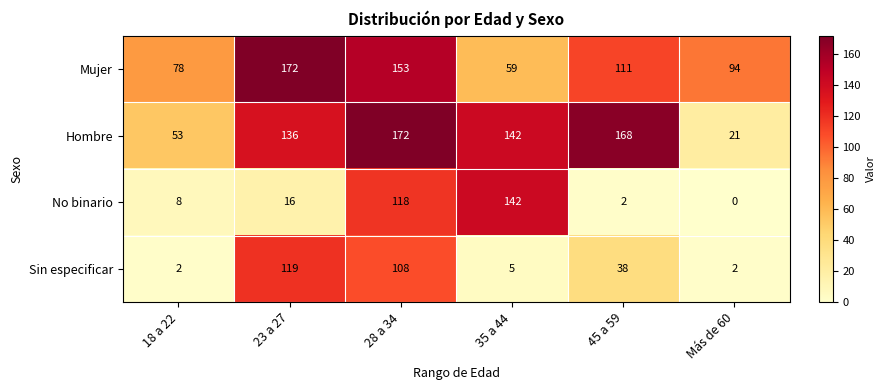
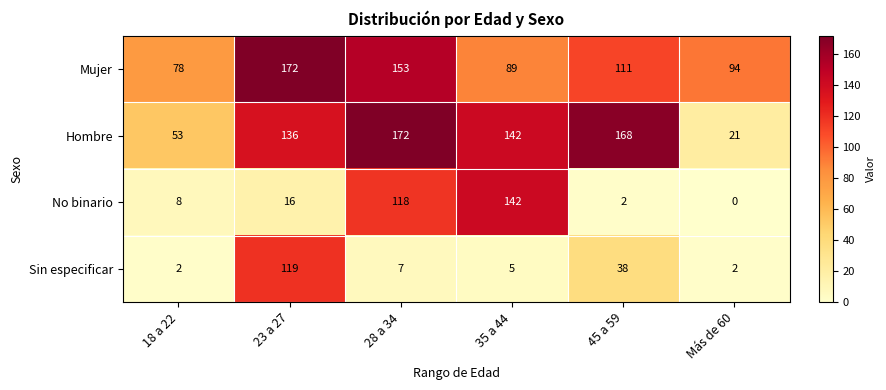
Mujer, 35 a 44: 59 -> 89
Sin especificar, 28 a 34: 108 -> 7
